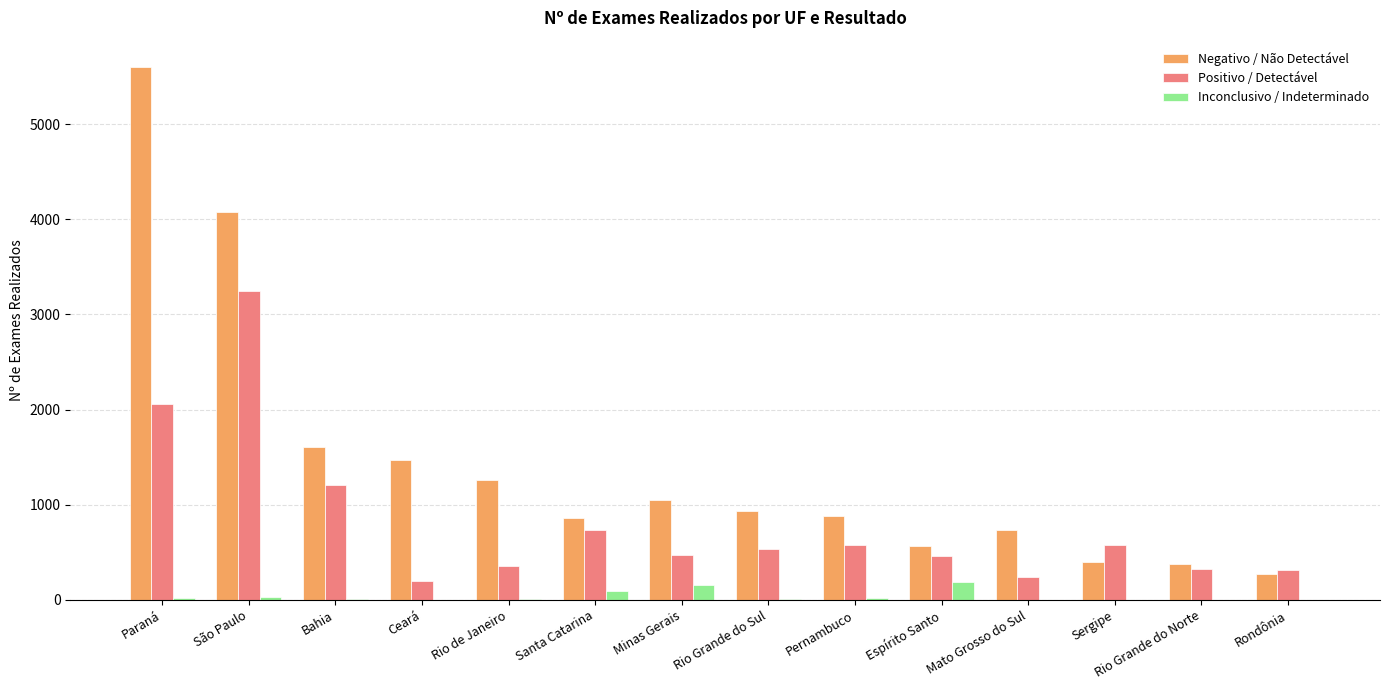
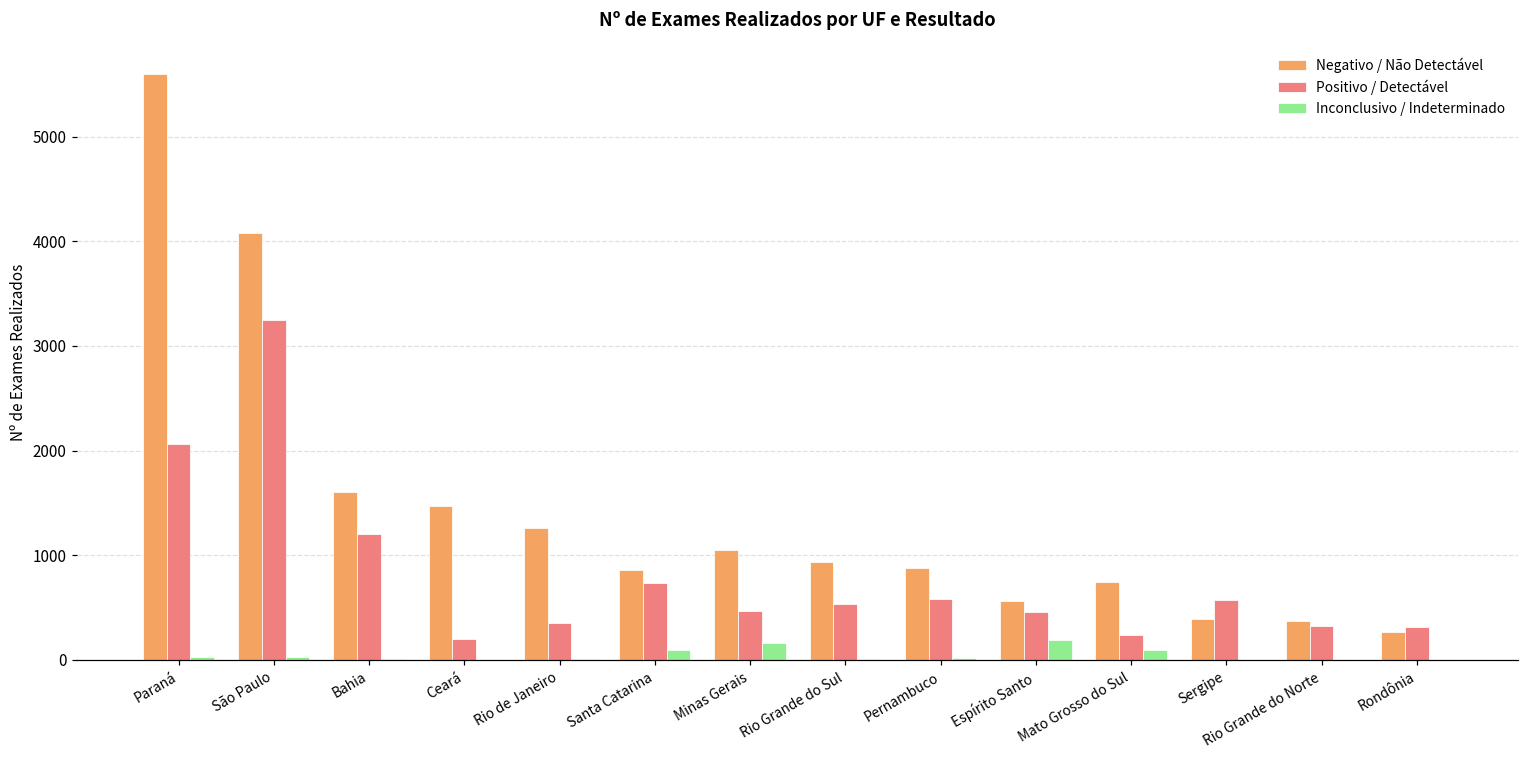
Inconclusivo / Indeterminado, Mato Grosso do Sul: 0 -> 100
